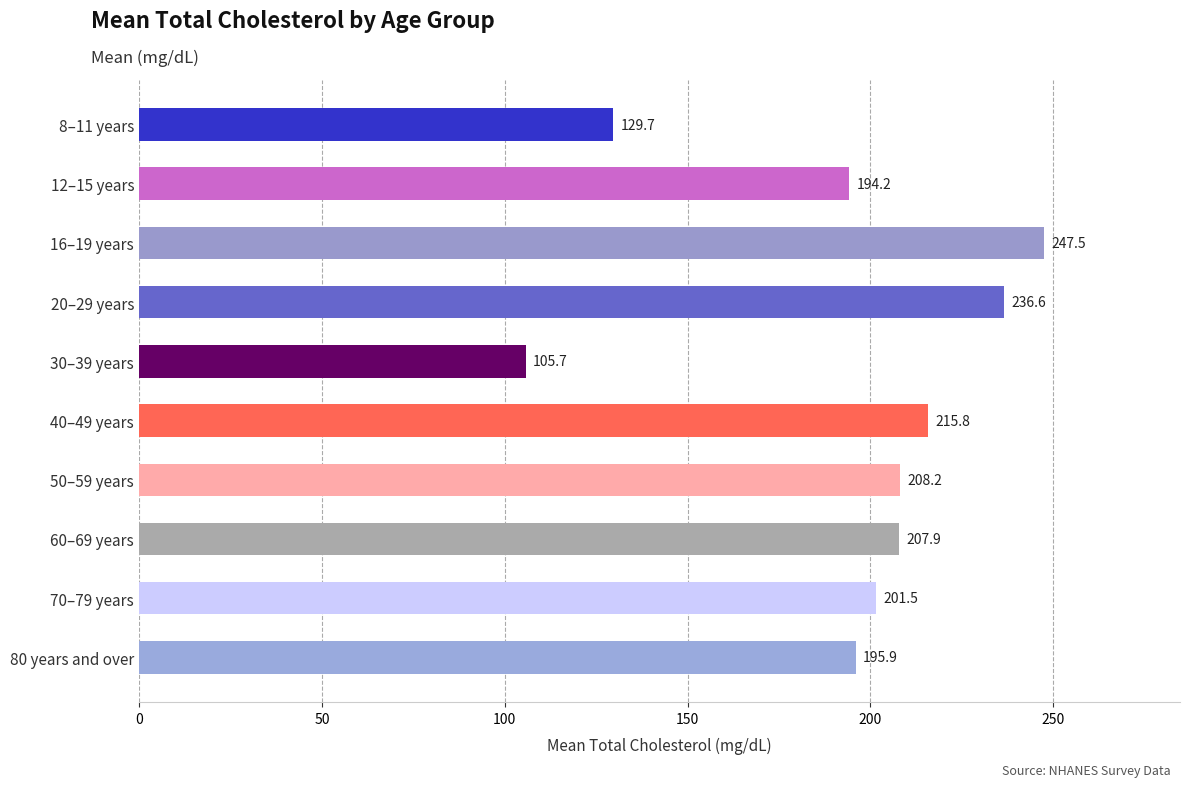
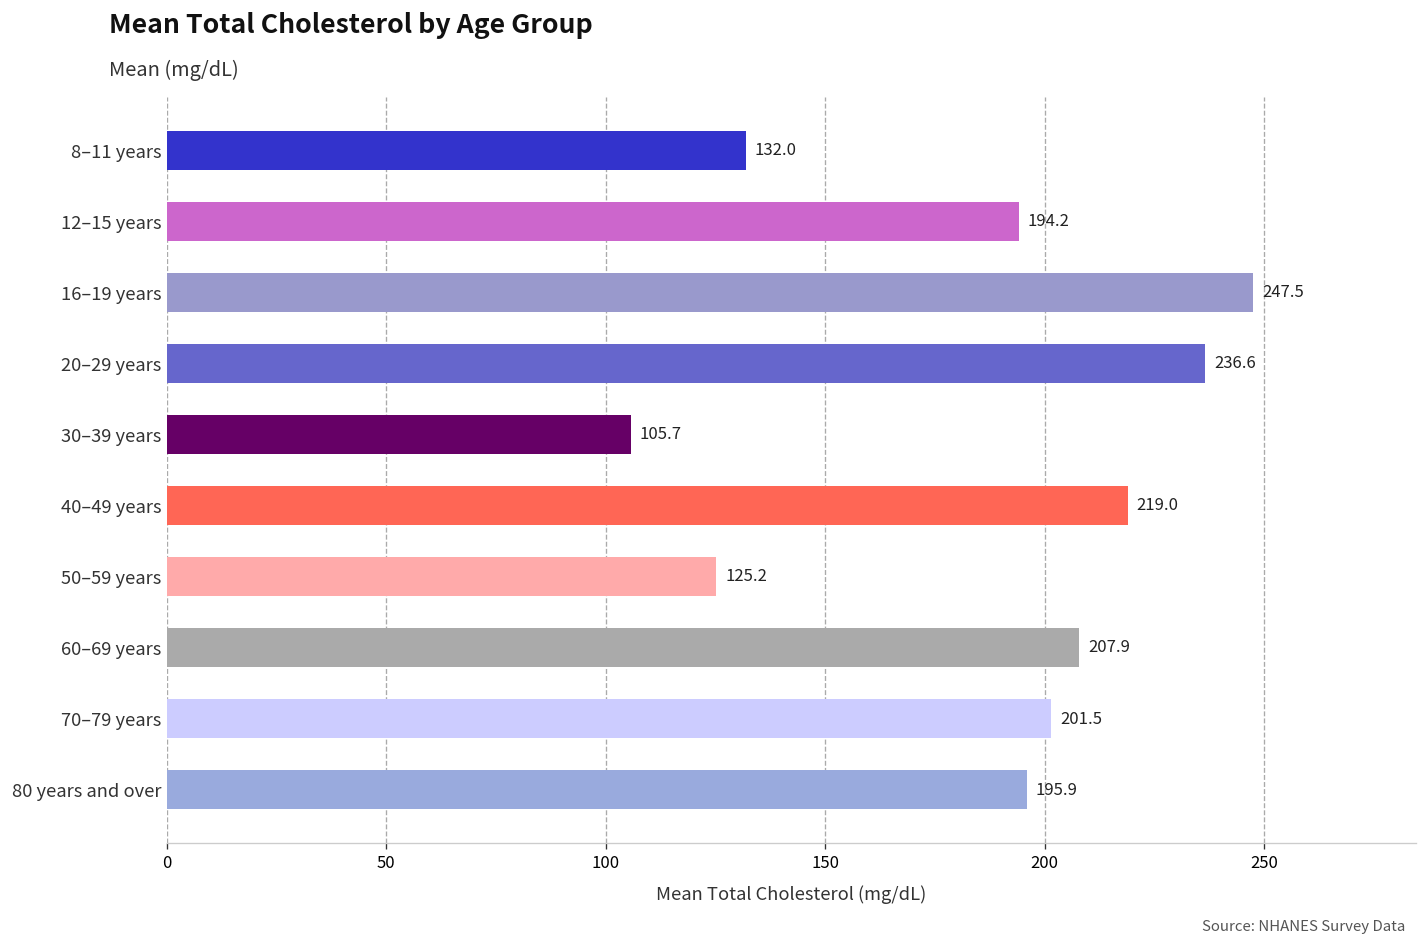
8–11 years: 129.7 -> 132.0
40–49 years: 215.8 -> 219.0
50–59 years: 208.2 -> 125.2
